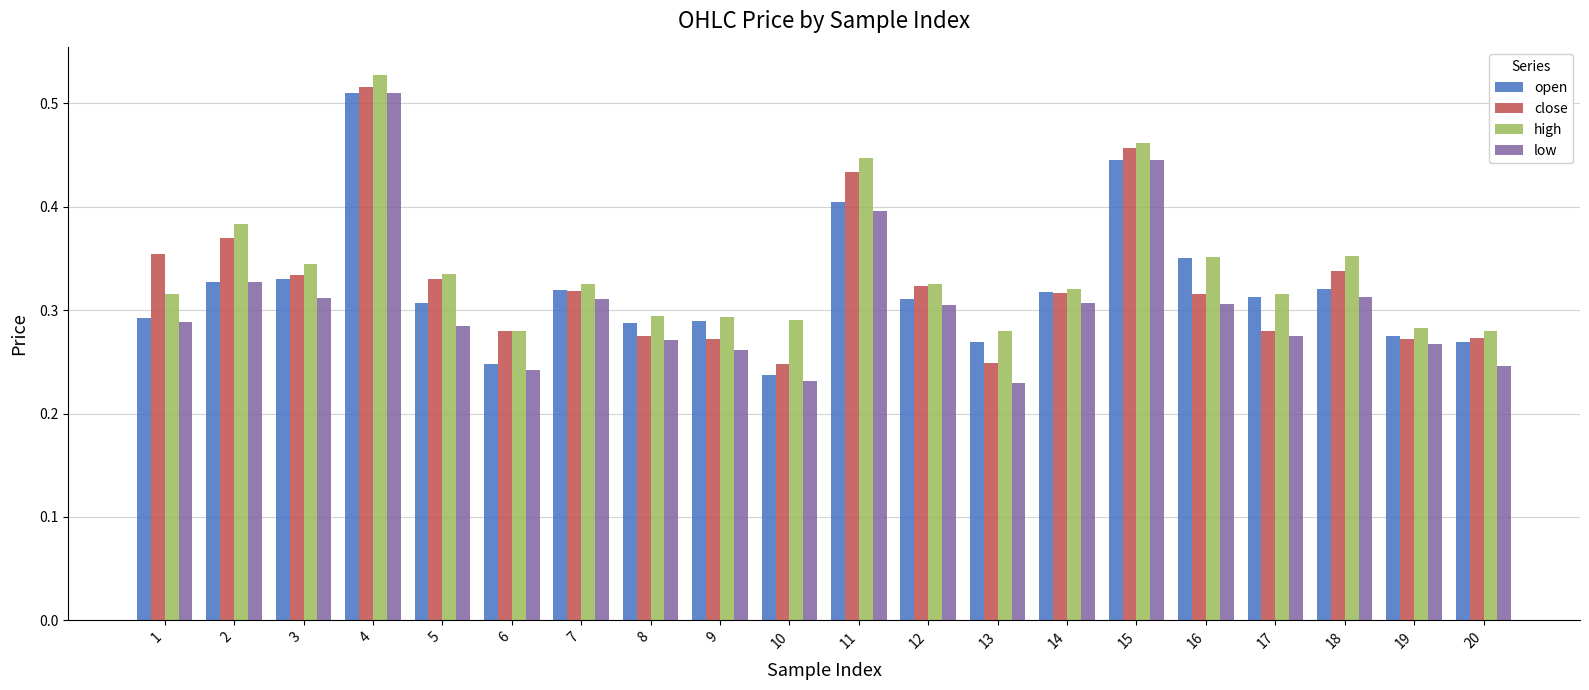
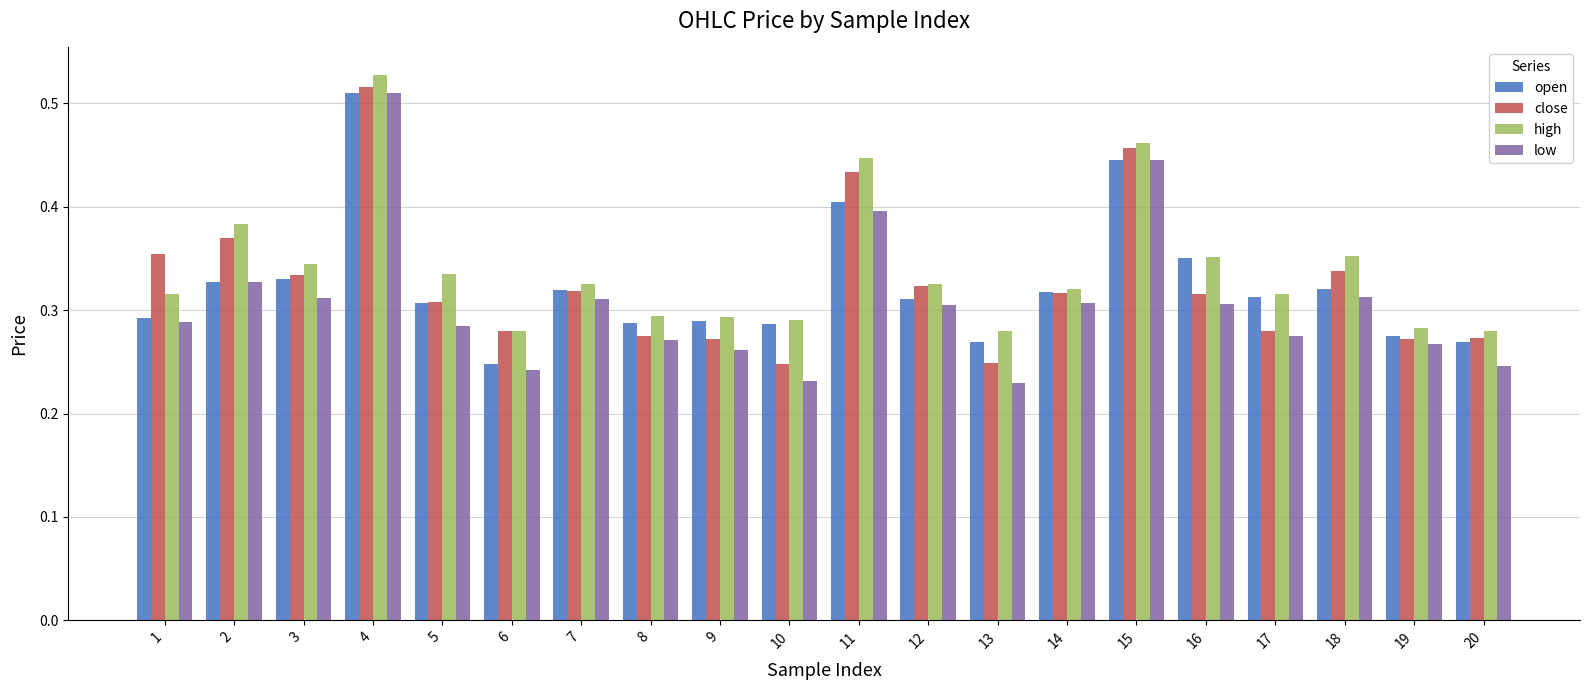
close, 5: 0.330 -> 0.308
open, 10: 0.237 -> 0.286
